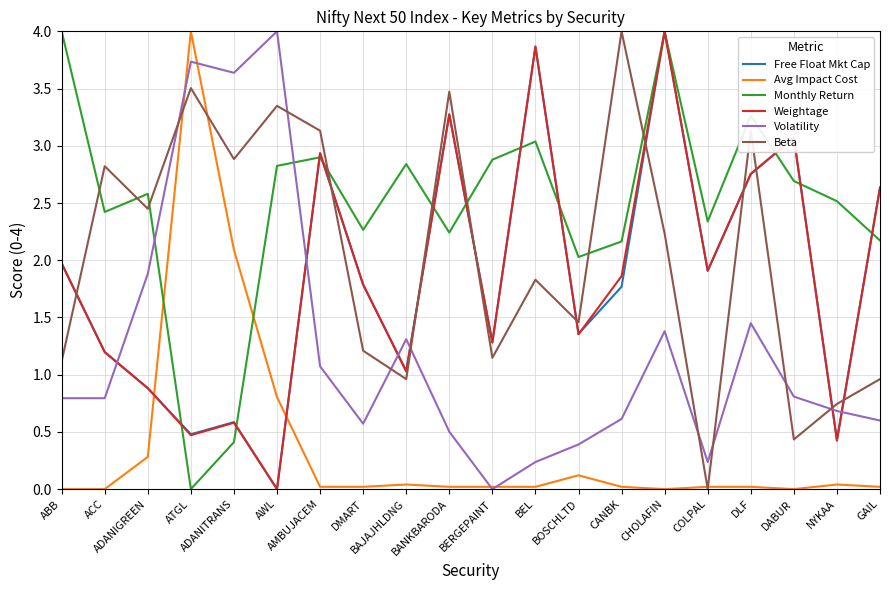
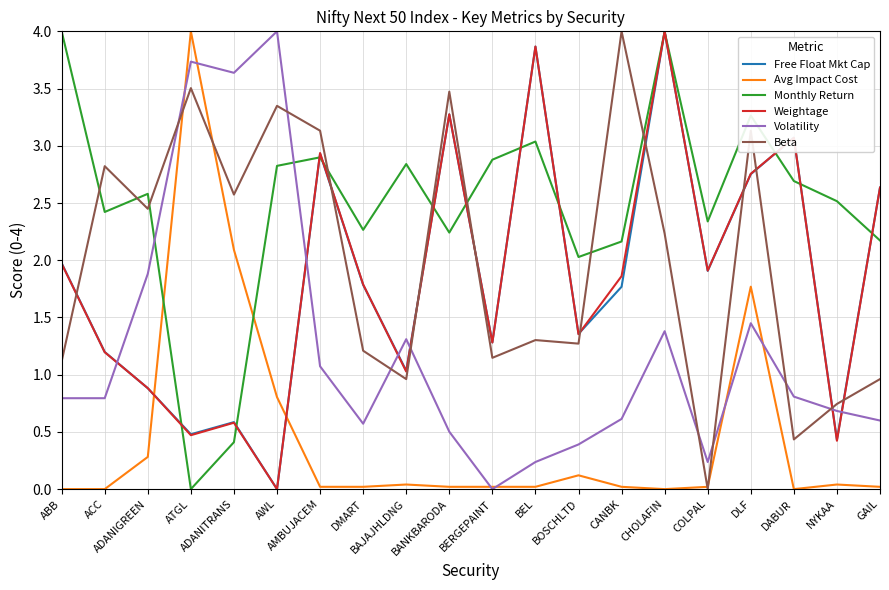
Beta, ADANITRANS: 2.88 -> 2.57
Beta, BEL: 1.83 -> 1.30
Beta, BOSCHLTD: 1.46 -> 1.27
Avg Impact Cost, DLF: 0.02 -> 1.77
